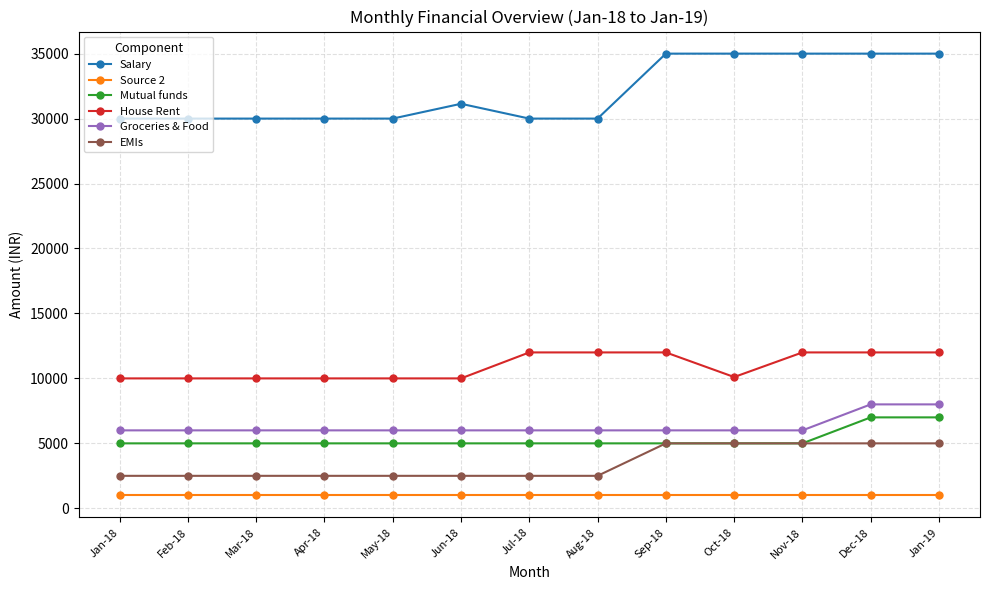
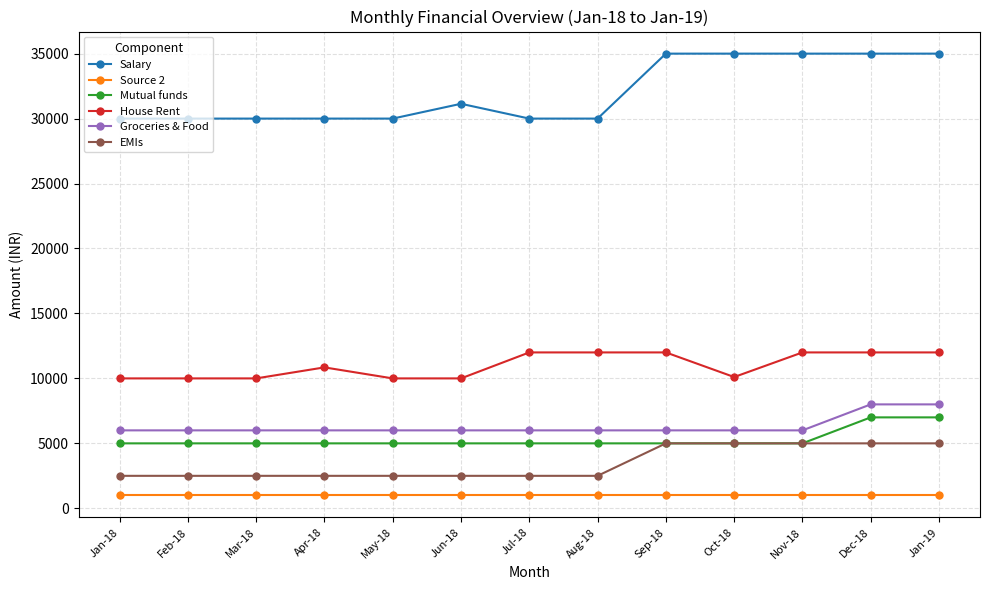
House Rent, Apr-18: 10000 -> 10800
